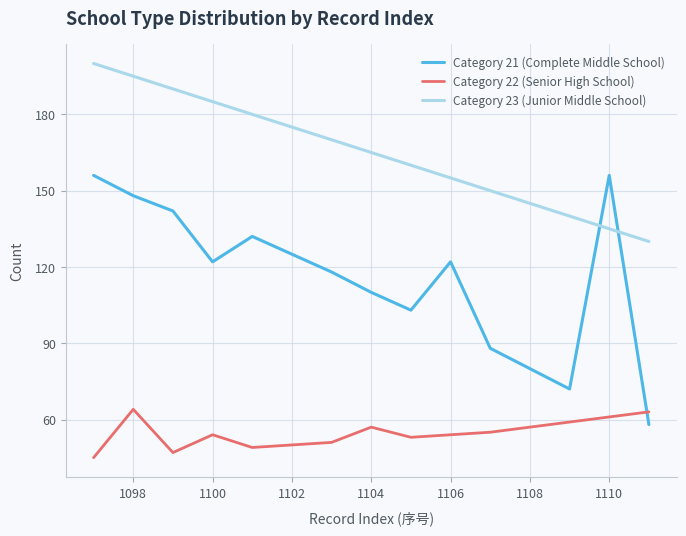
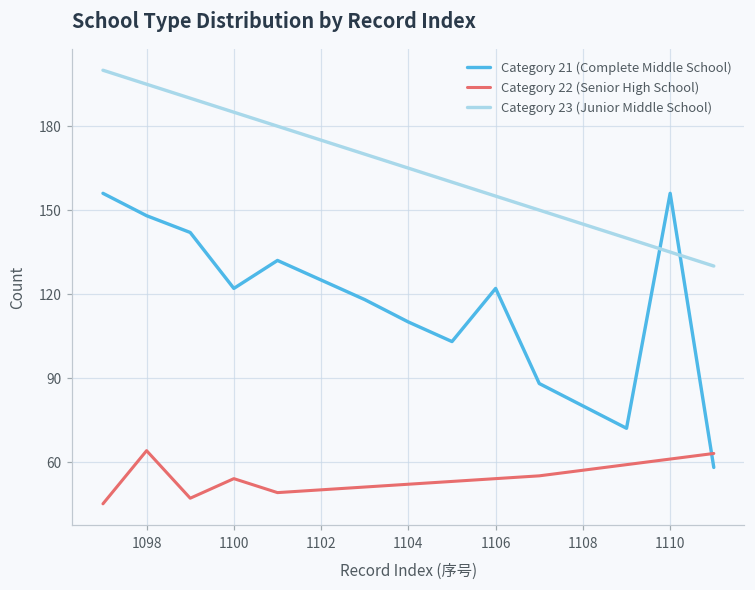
Category 22 (Senior High School), 1104: 57 -> 52
